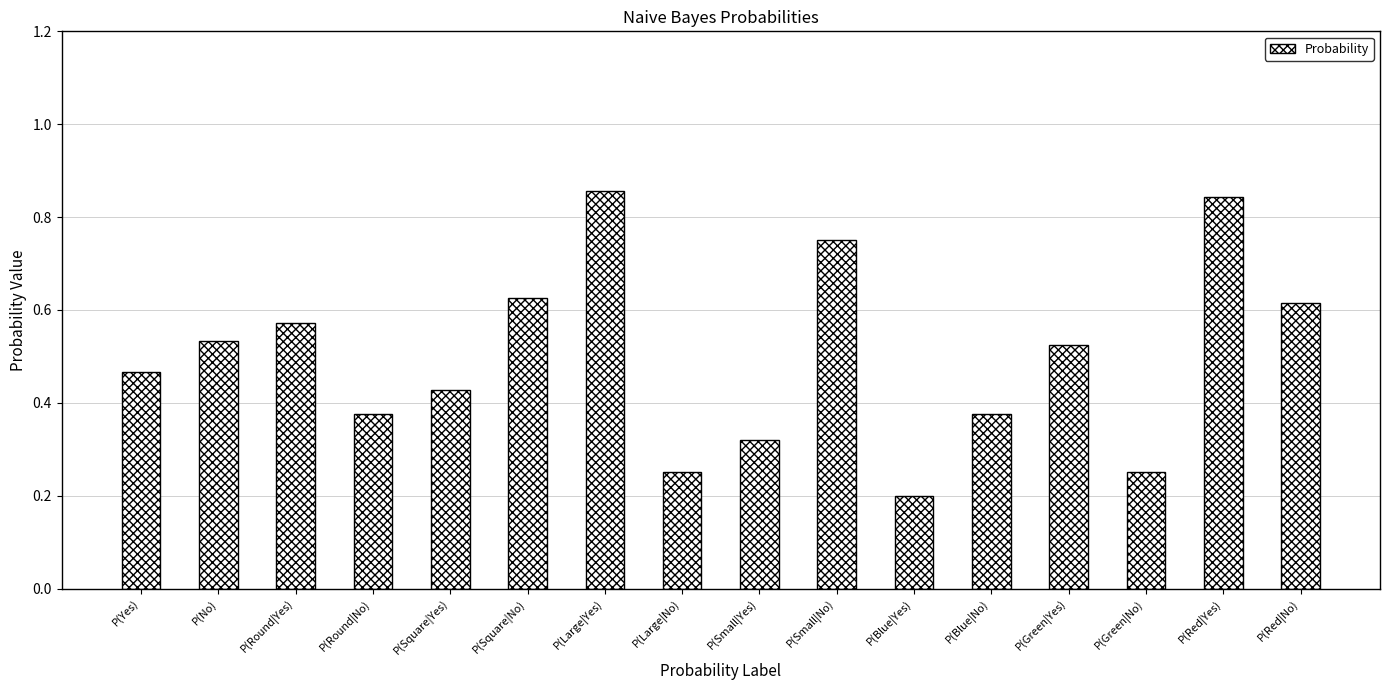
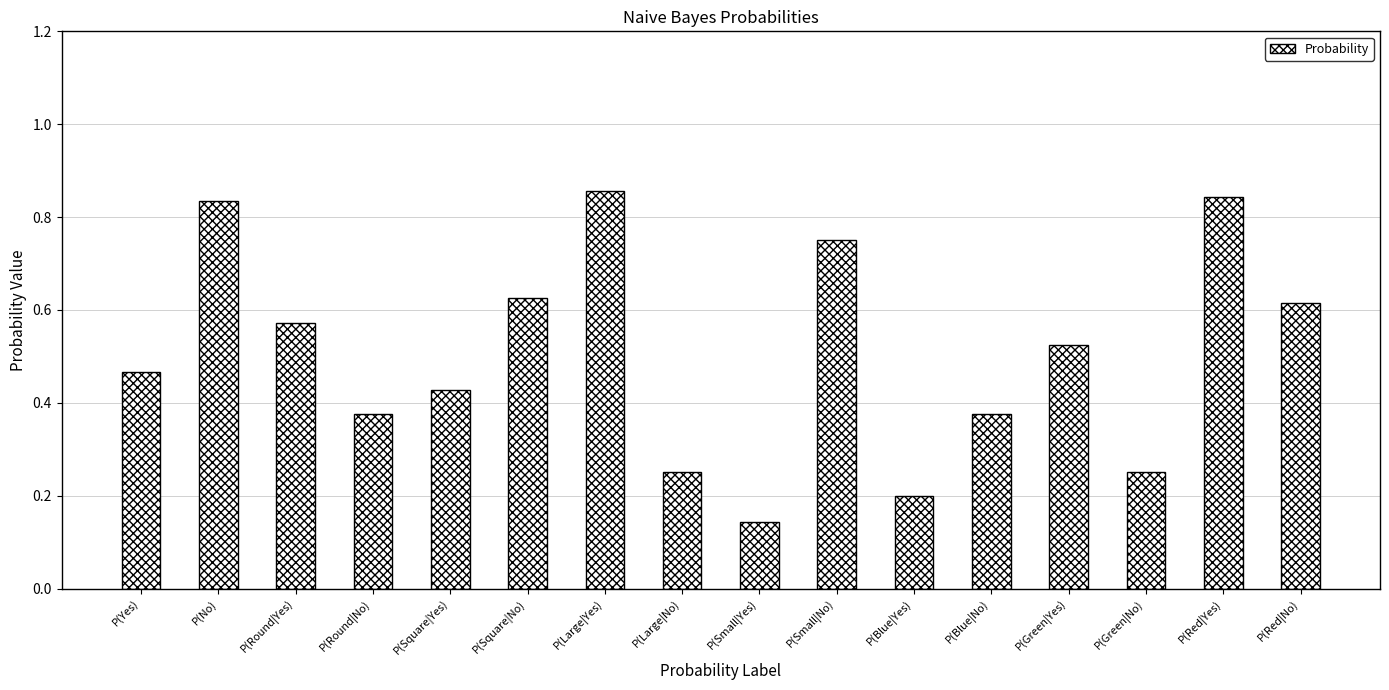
P(No): 0.53 -> 0.84
P(Small|Yes): 0.32 -> 0.14
